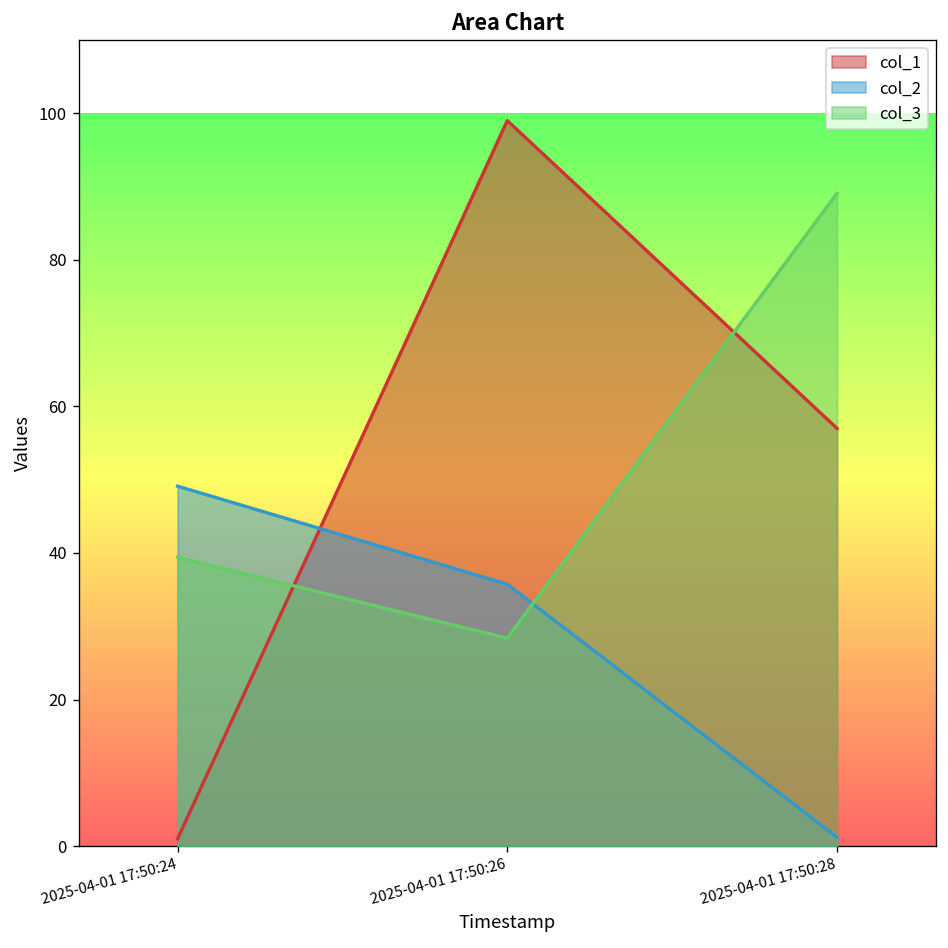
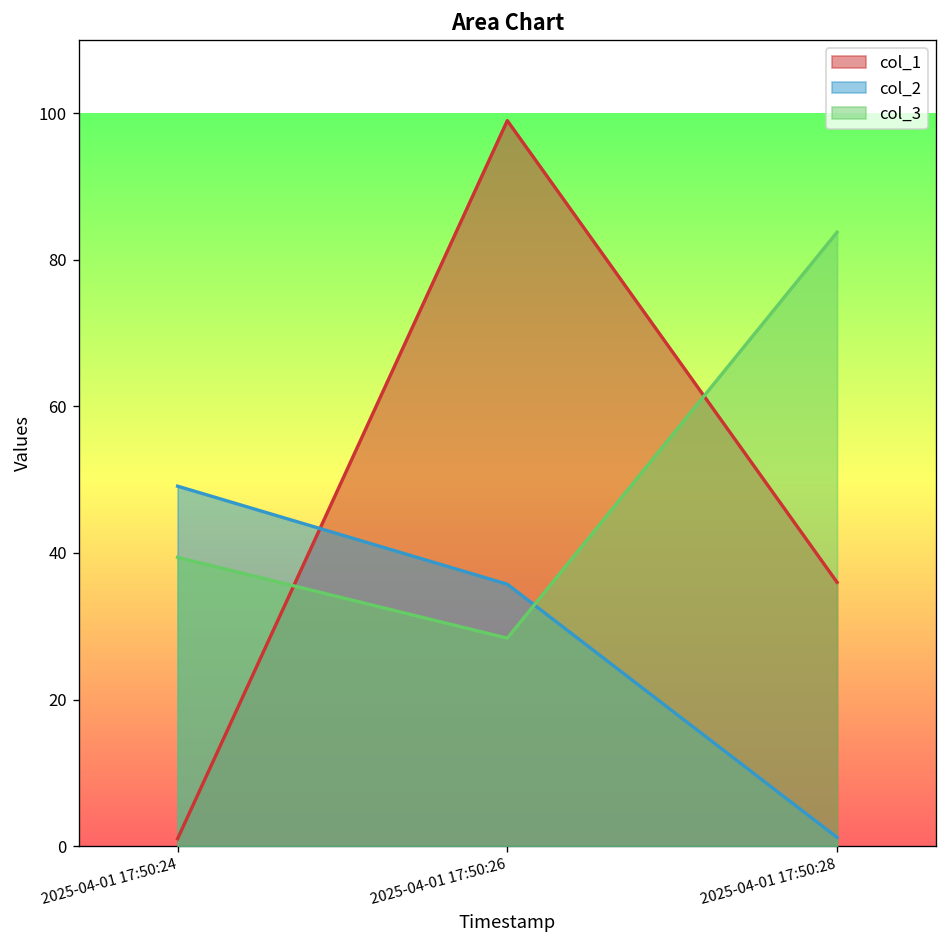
col_1, 2025-04-01 17:50:28: 57 -> 36
col_3, 2025-04-01 17:50:28: 89 -> 84
